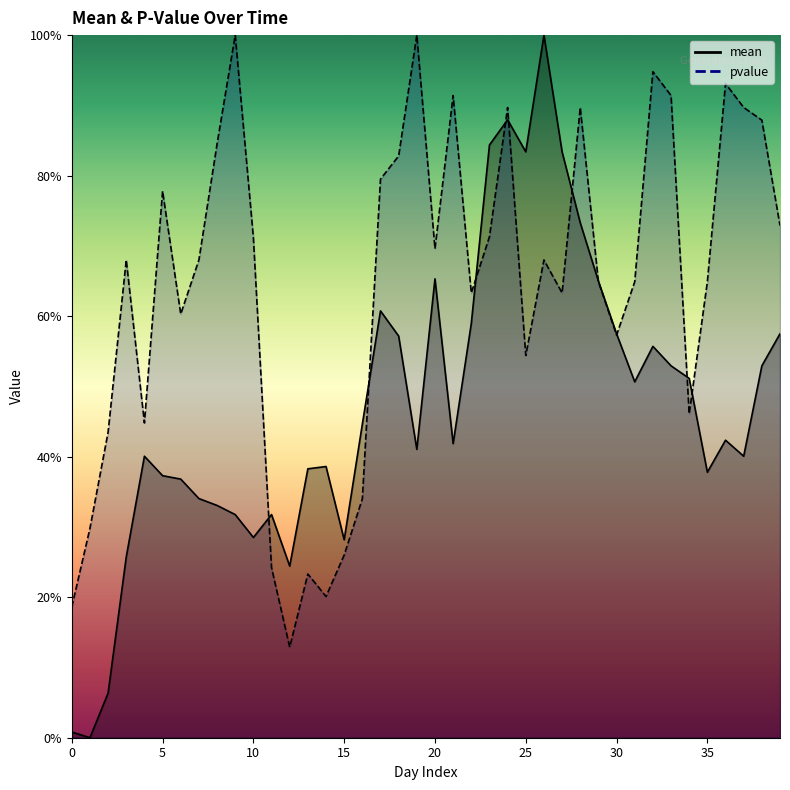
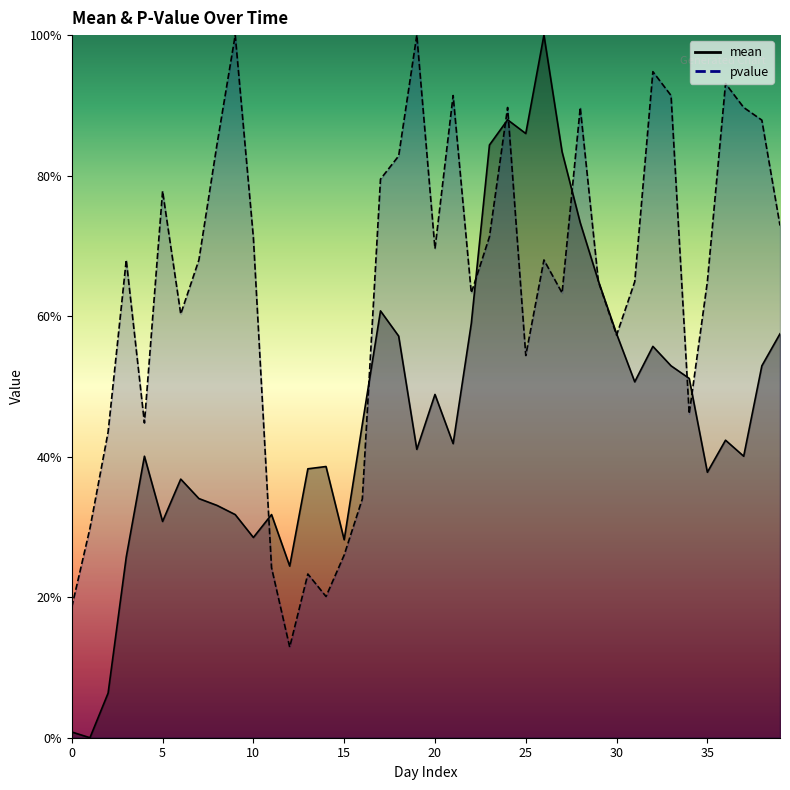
mean, 5: 37% -> 31%
mean, 20: 65% -> 49%
mean, 25: 83% -> 86%
